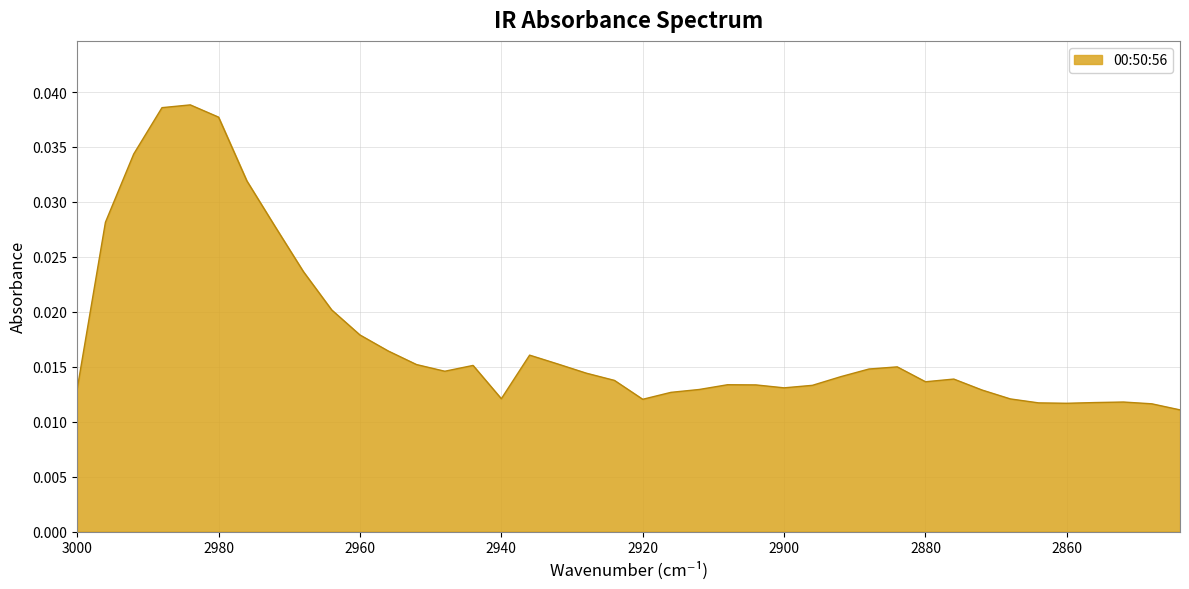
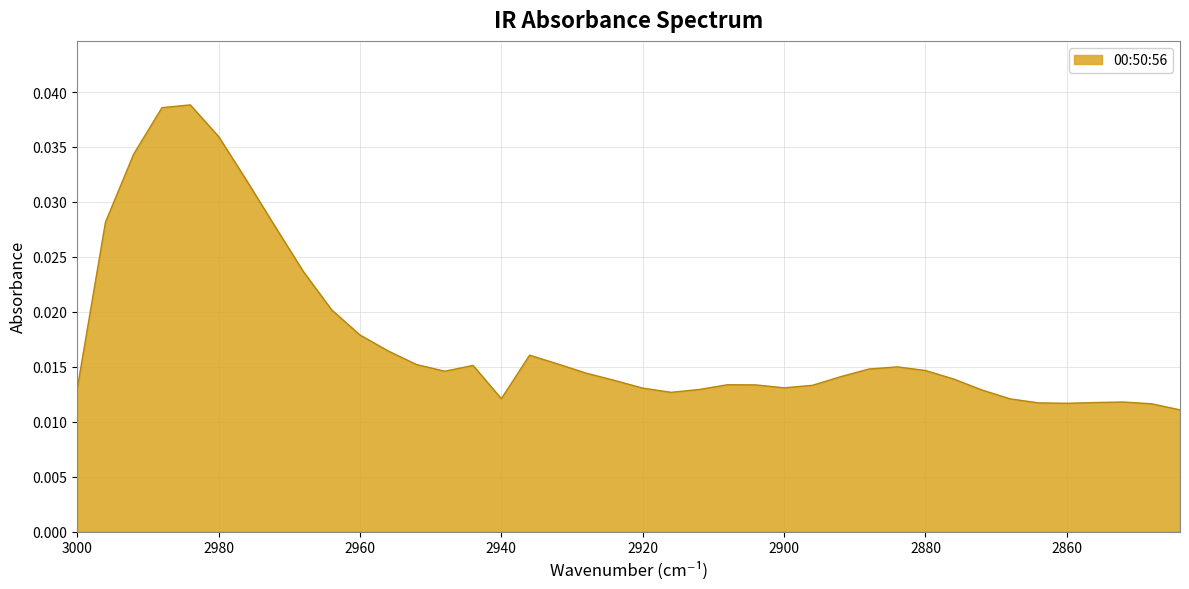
2980: 0.0377 -> 0.0360
2920: 0.0120 -> 0.0131
2880: 0.0136 -> 0.0147
